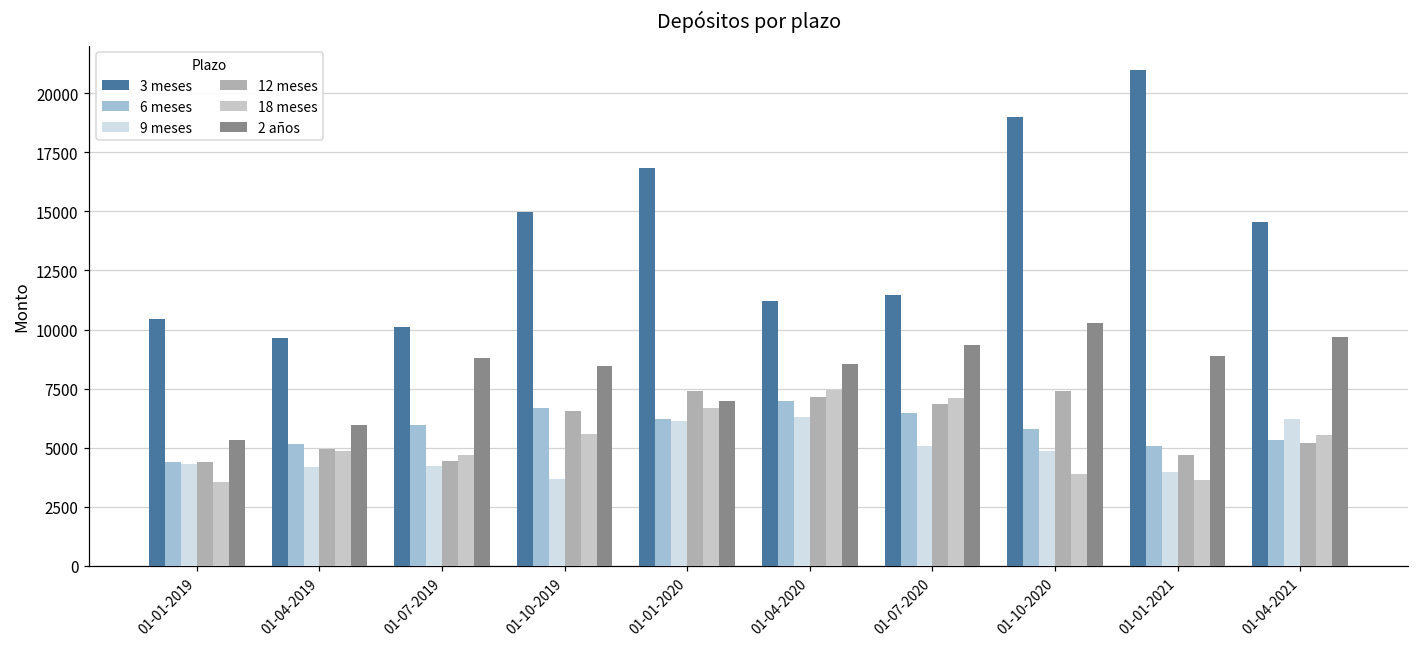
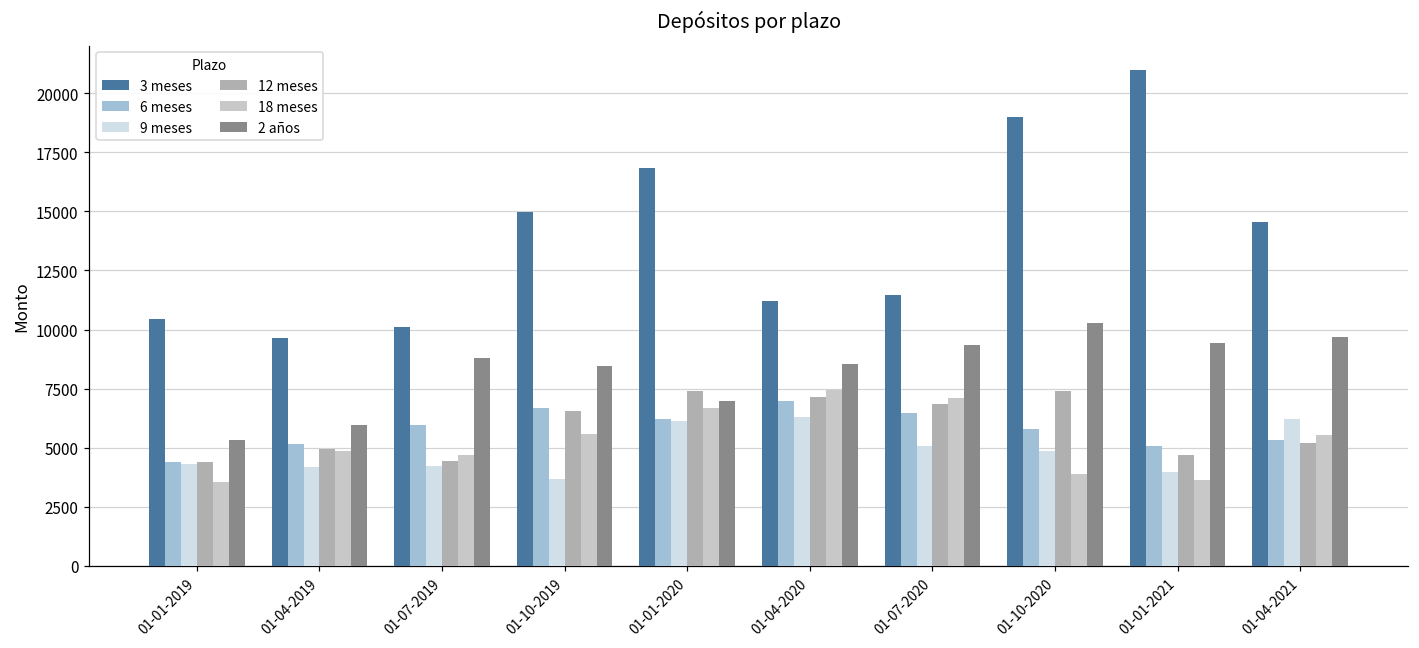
2 años, 01-01-2021: 8900 -> 9400
